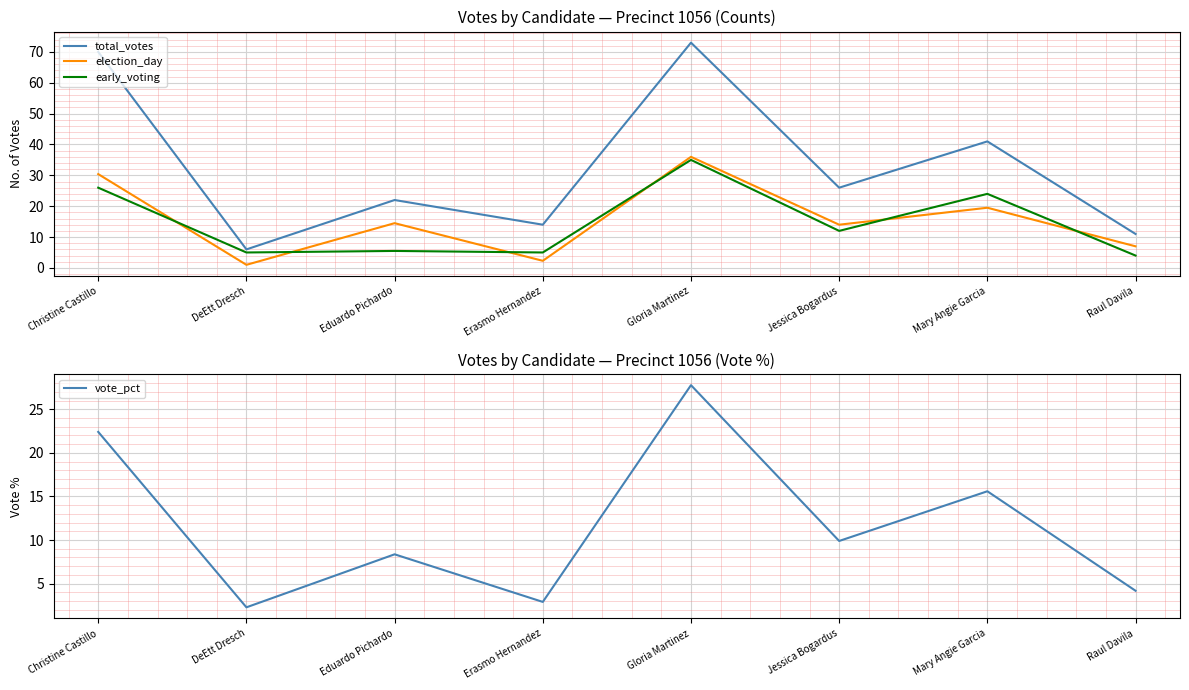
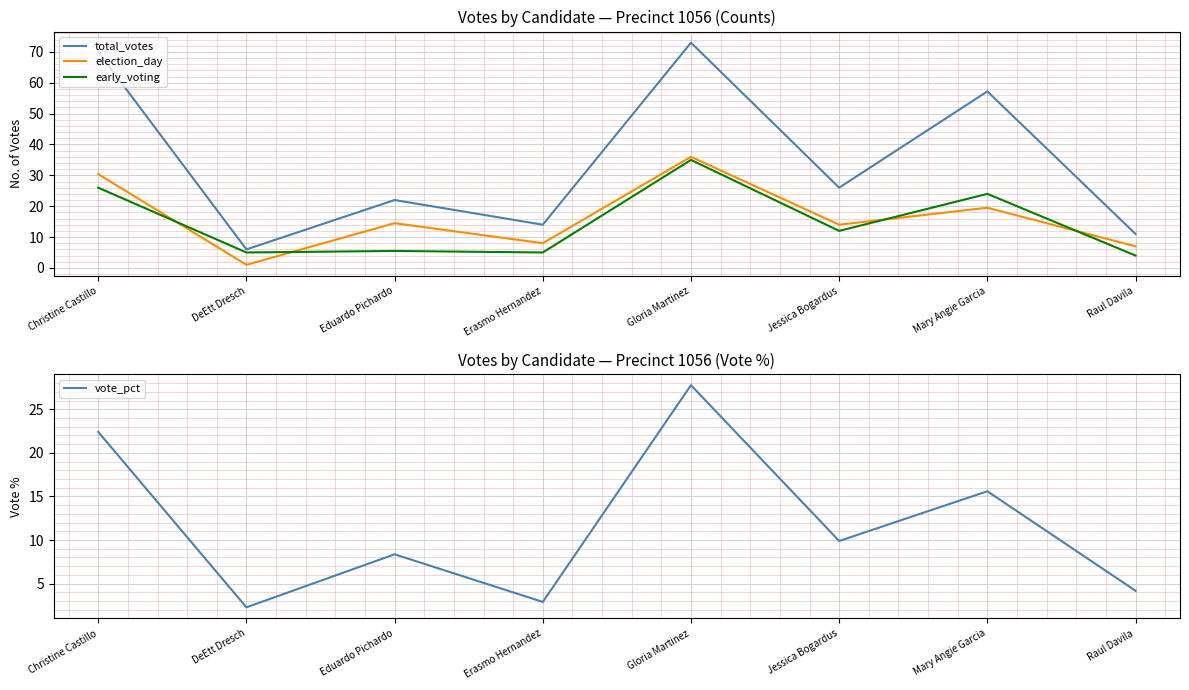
Votes by Candidate — Precinct 1056 (Counts), election_day, Erasmo Hernandez: 2 -> 8
Votes by Candidate — Precinct 1056 (Counts), total_votes, Mary Angie Garcia: 41 -> 57
